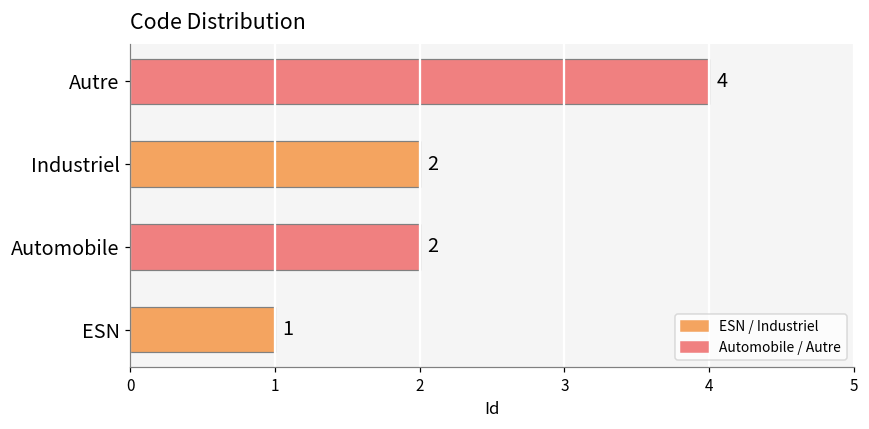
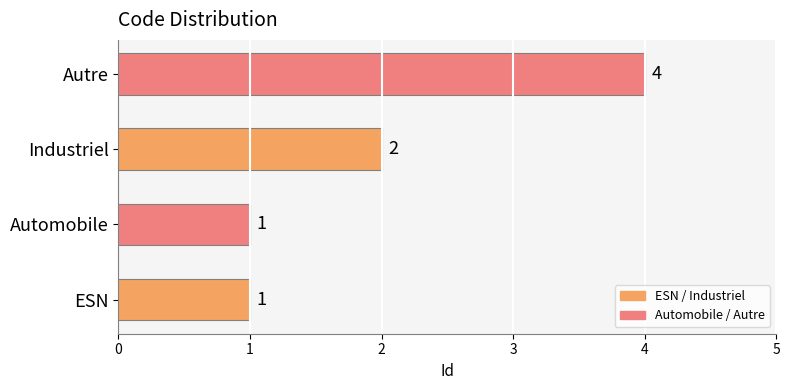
Automobile: 2 -> 1
